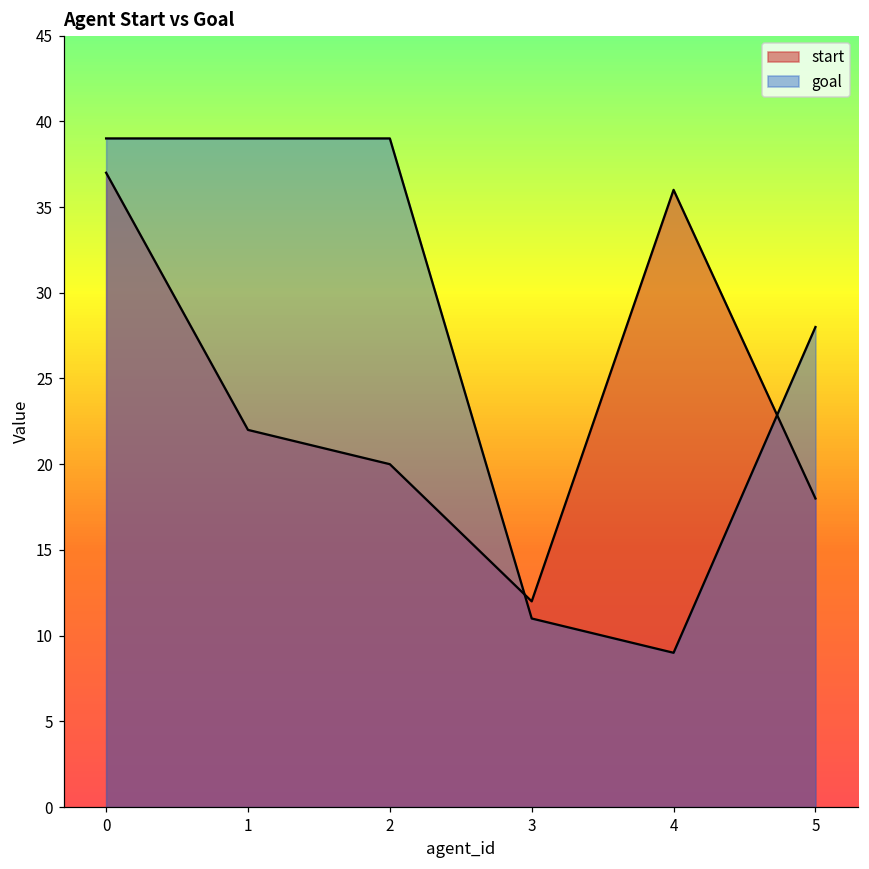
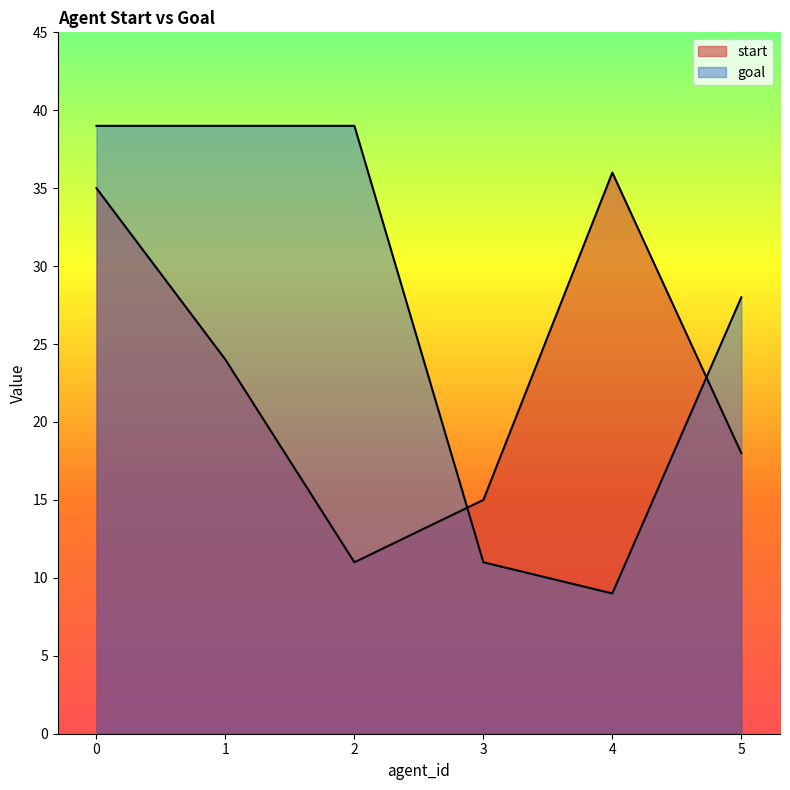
start, 0: 37 -> 35
start, 1: 22 -> 24
start, 2: 20 -> 11
start, 3: 12 -> 15
